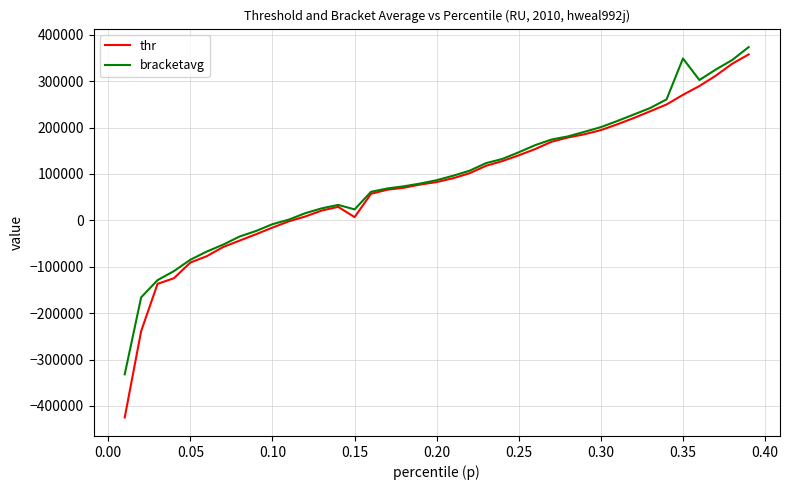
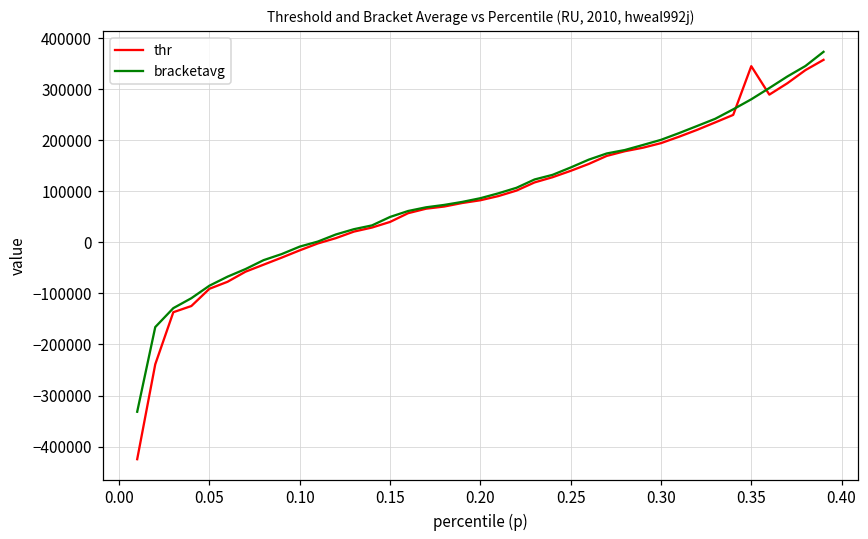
thr, 0.15: 10000 -> 40000
bracketavg, 0.15: 20000 -> 50000
thr, 0.35: 270000 -> 350000
bracketavg, 0.35: 350000 -> 280000
